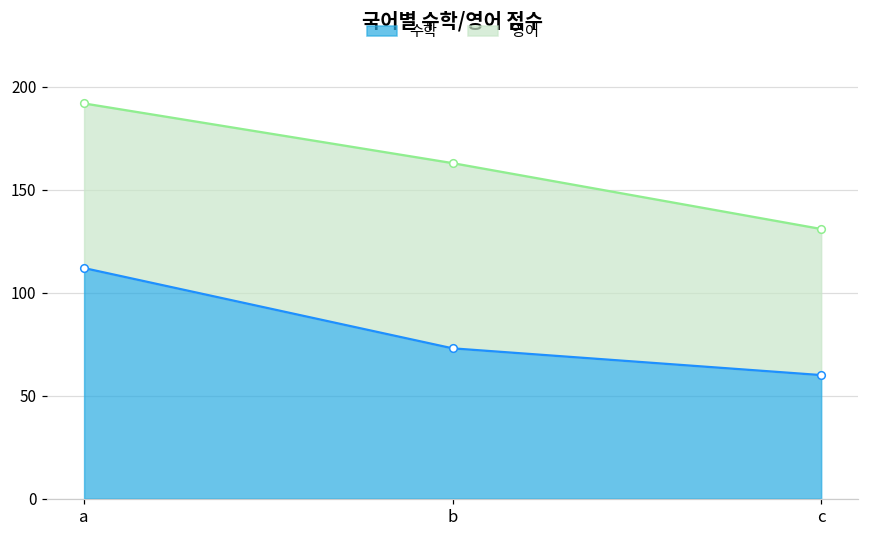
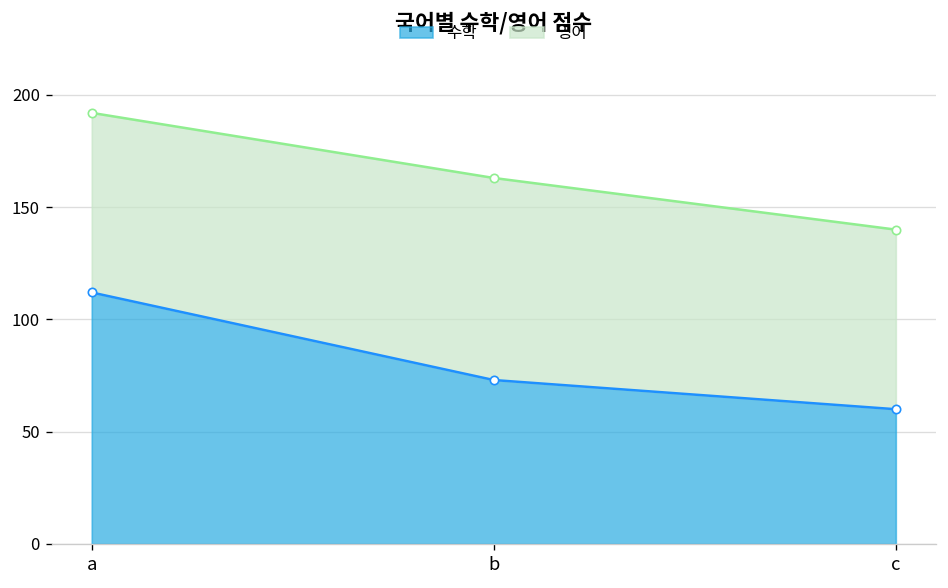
영어, c: 71 -> 80
